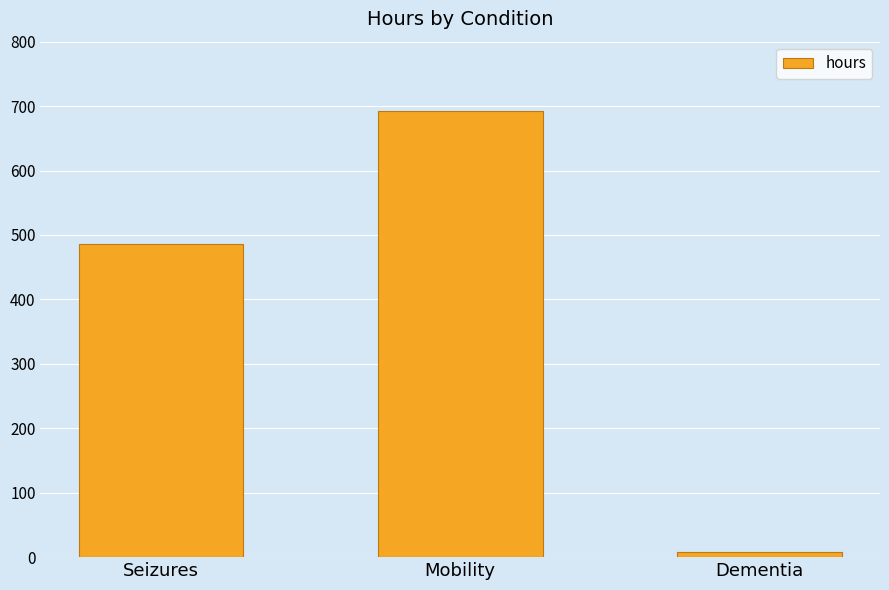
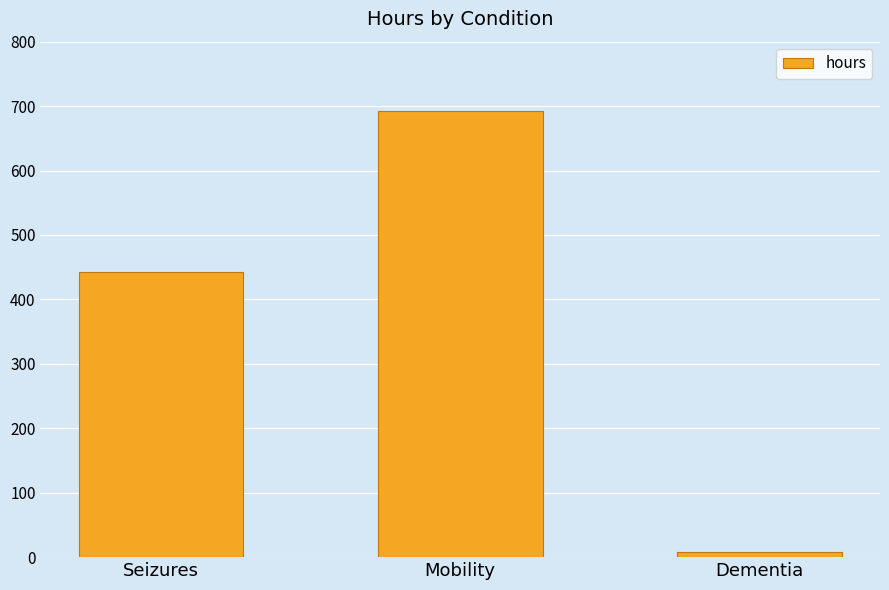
Seizures: 490 -> 440
